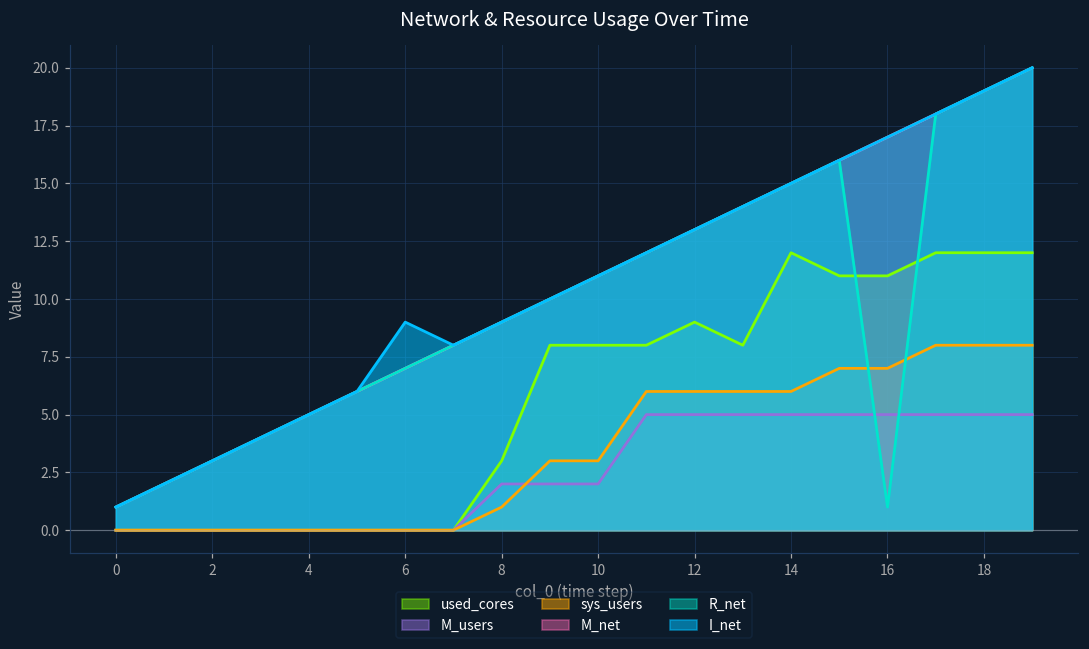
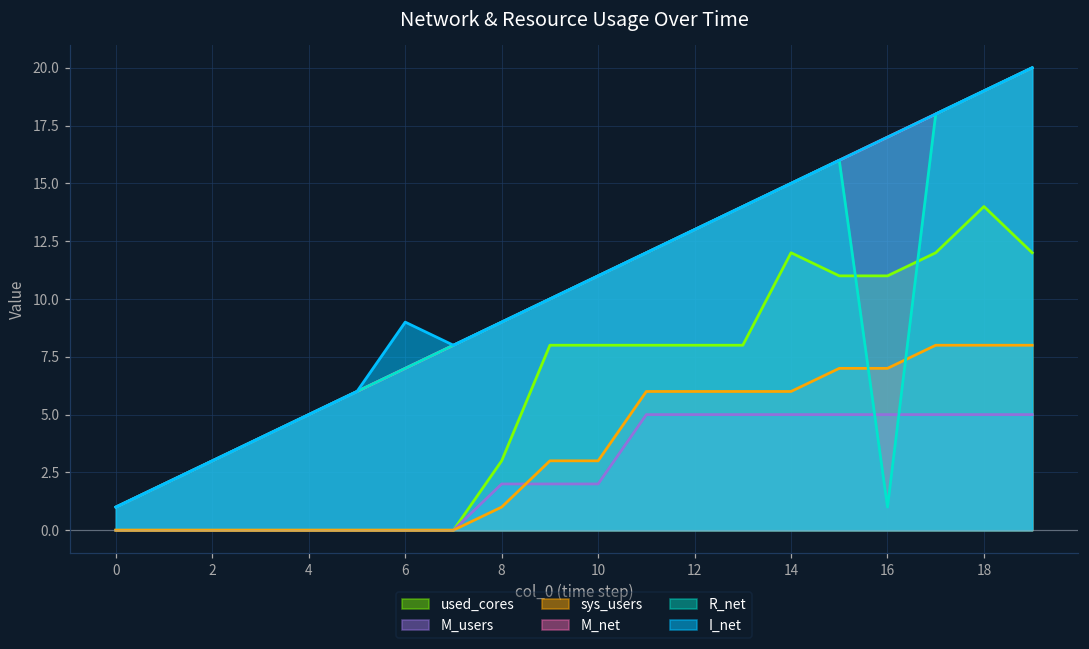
used_cores, 12: 9 -> 8
used_cores, 18: 12 -> 14
